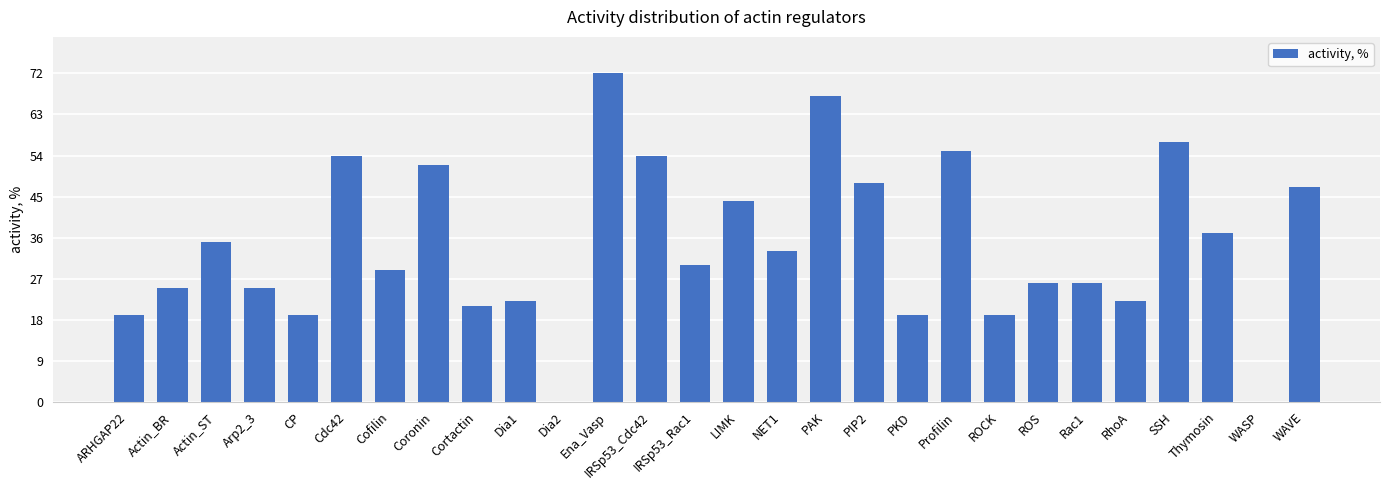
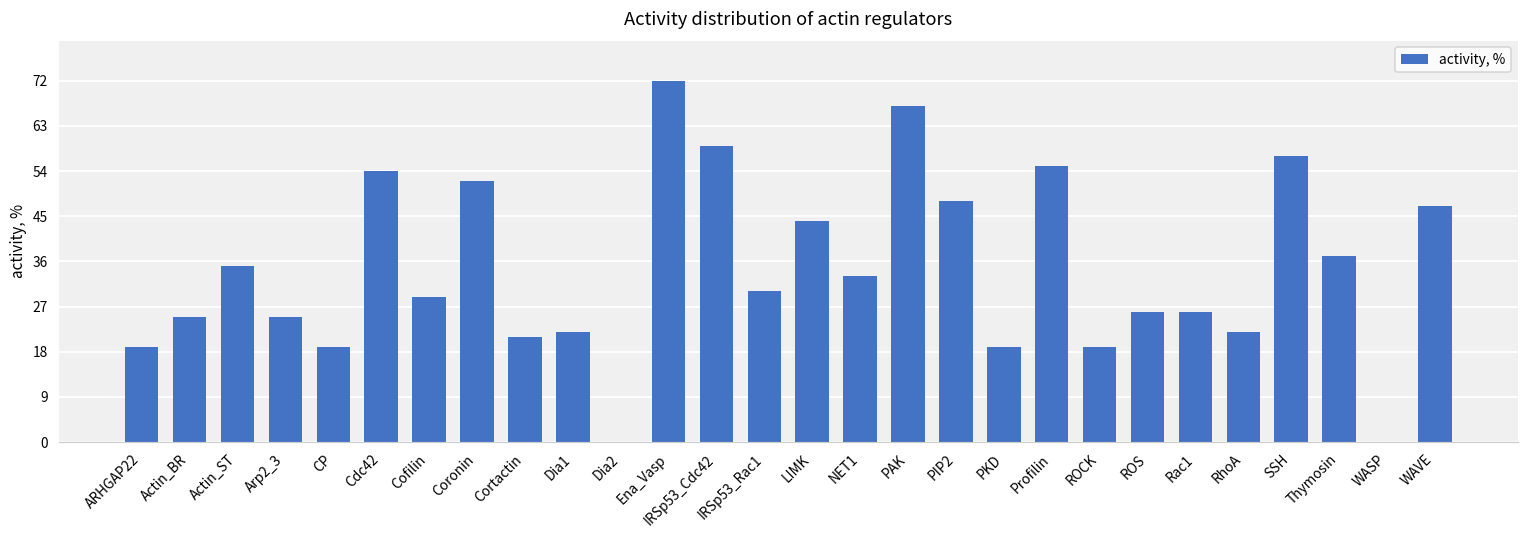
IRSp53_Cdc42: 54 -> 59
